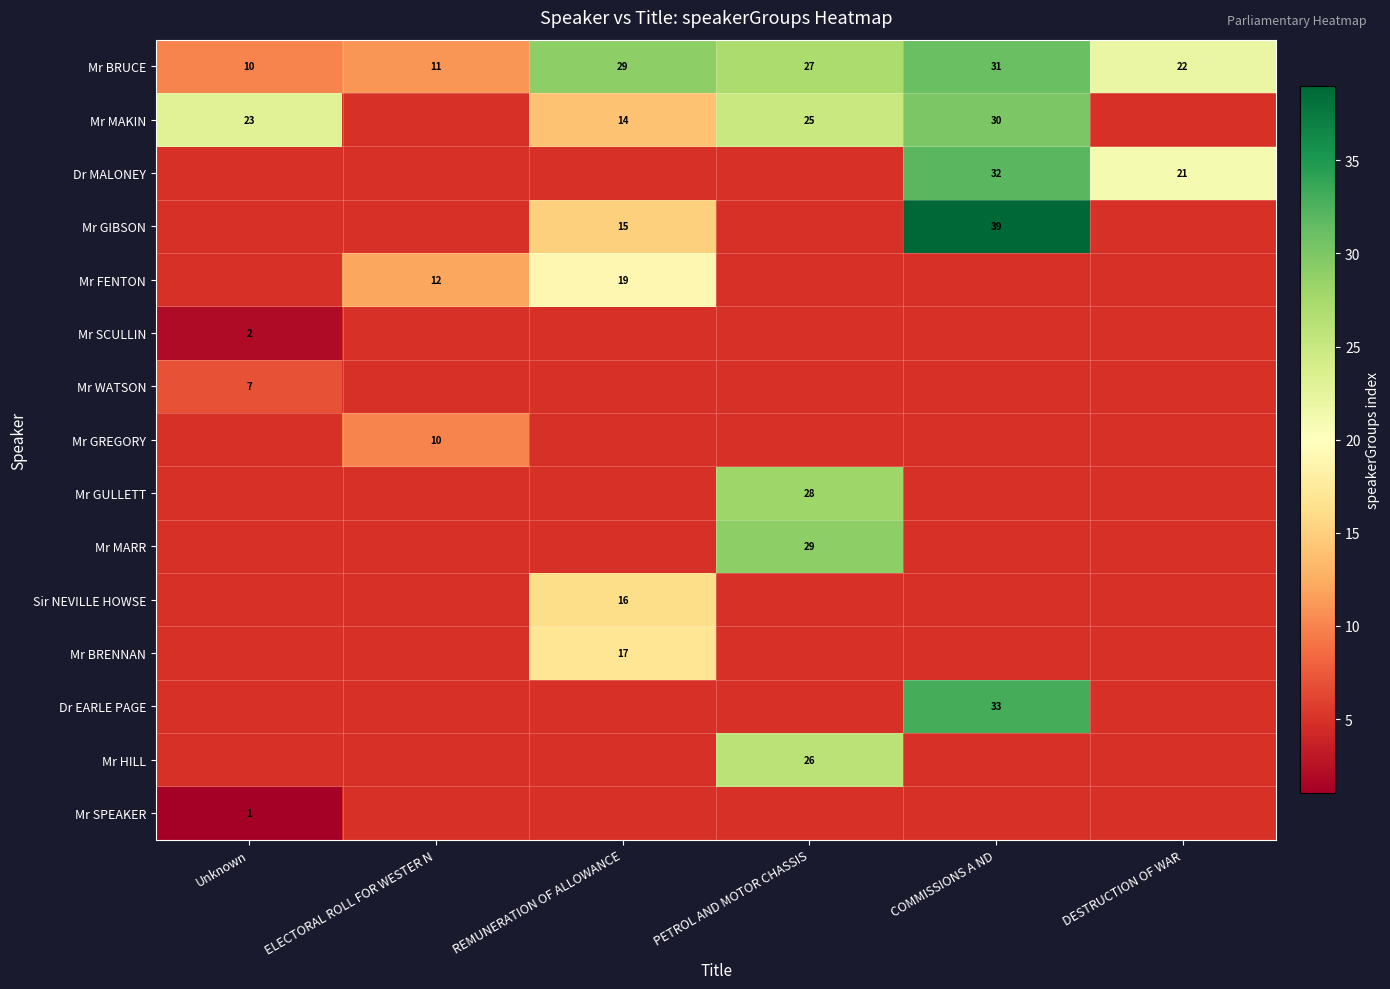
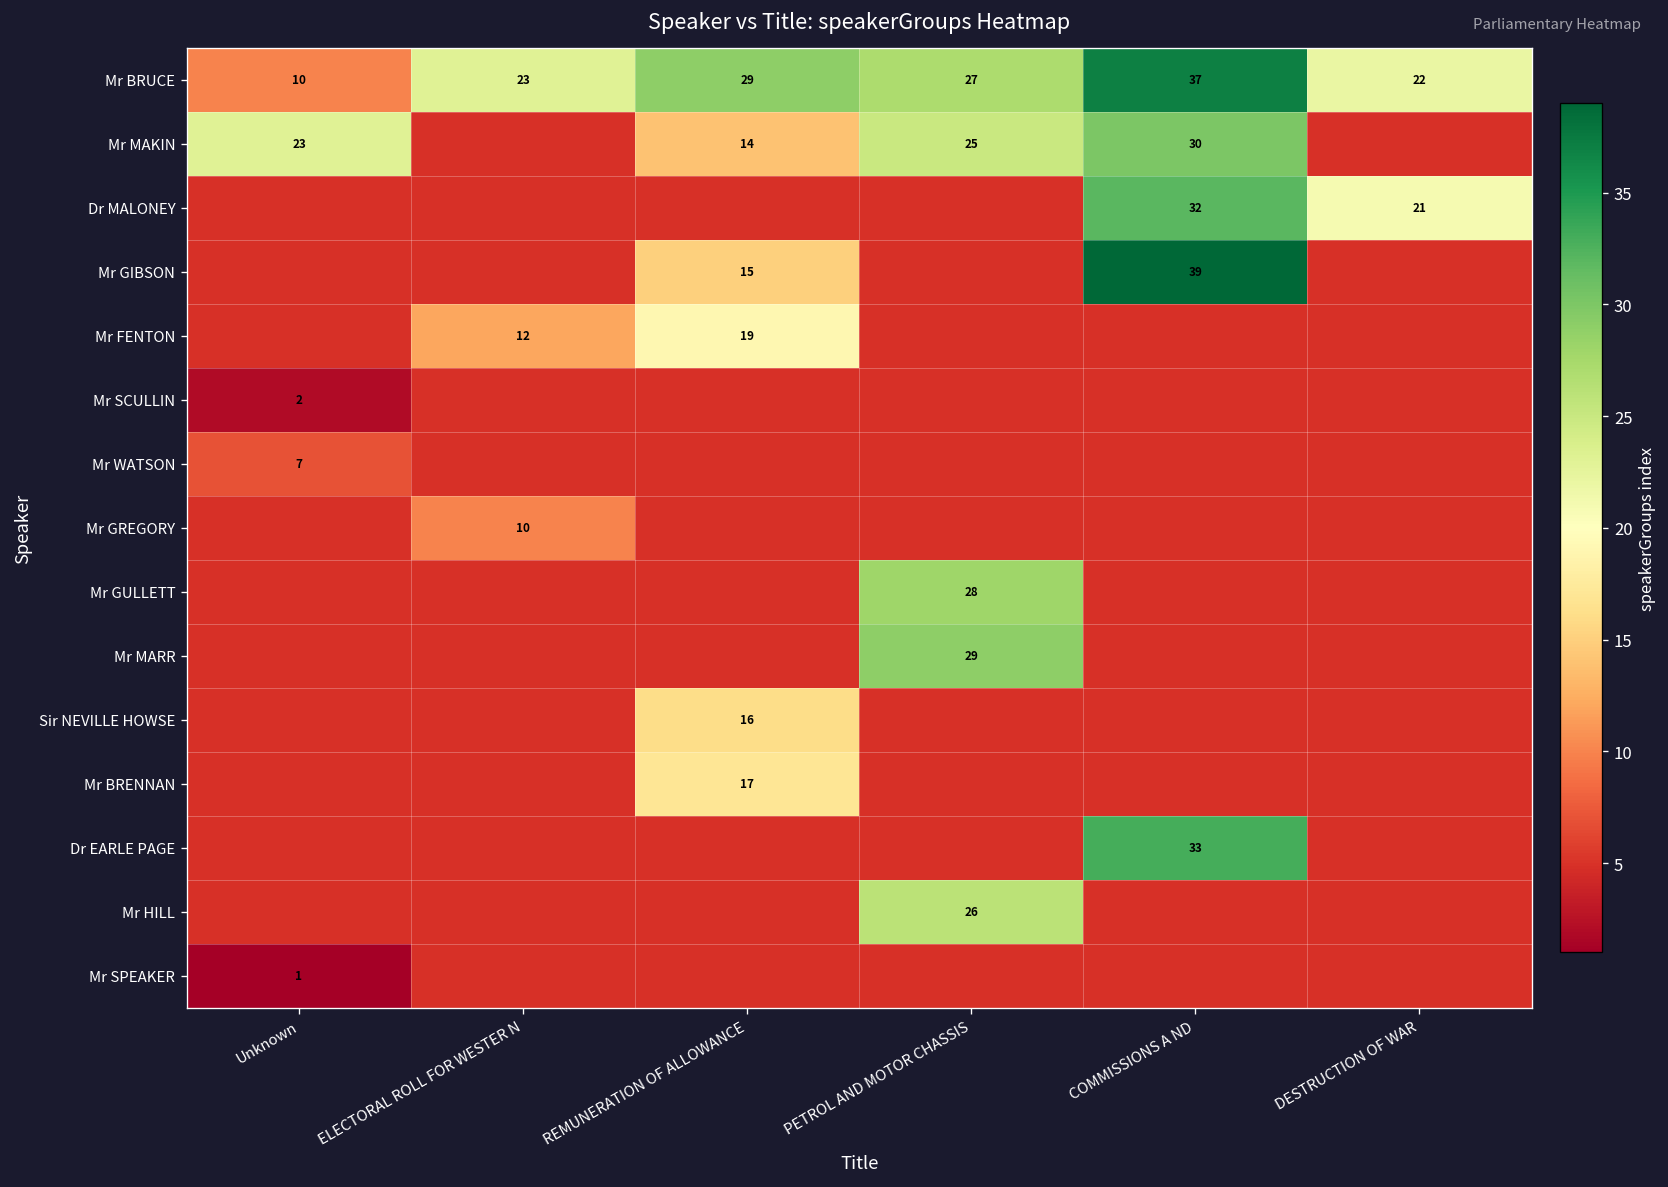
Mr BRUCE, ELECTORAL ROLL FOR WESTER N: 11 -> 23
Mr BRUCE, COMMISSIONS A ND: 31 -> 37
